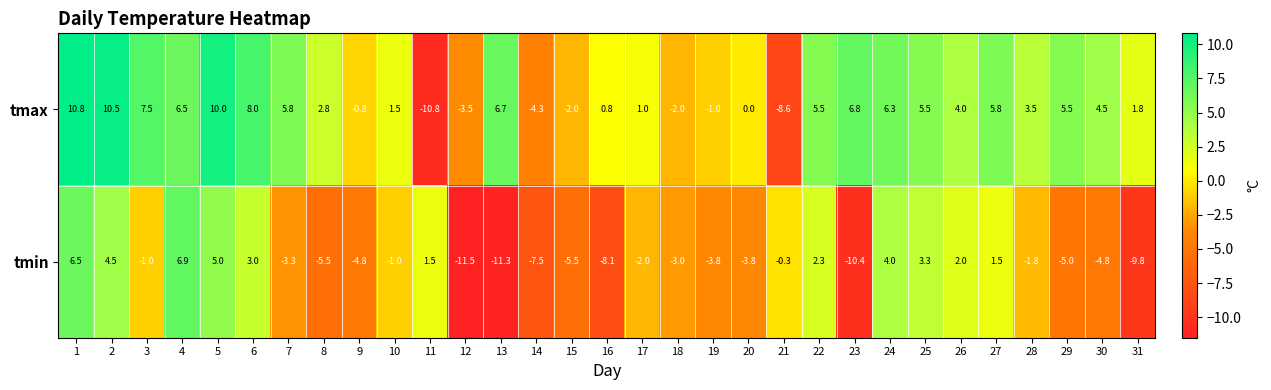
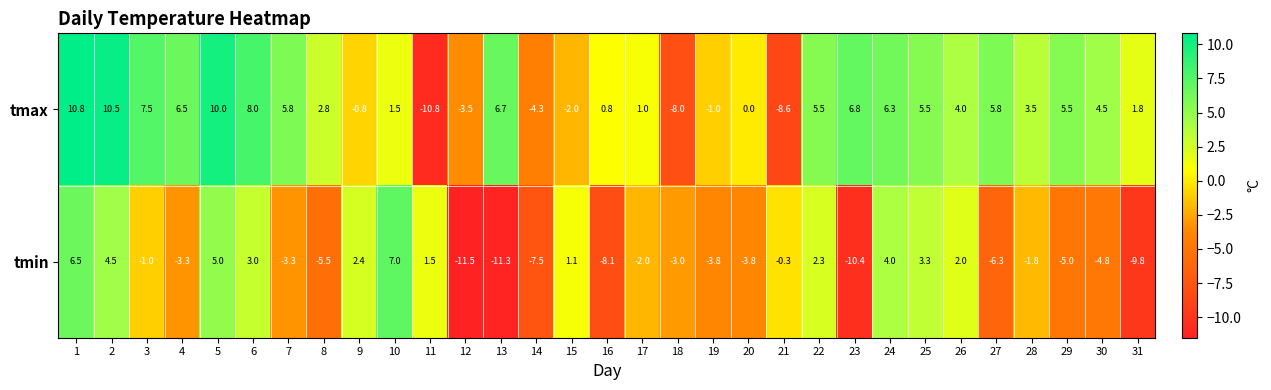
tmax, 18: -2.0 -> -8.0
tmin, 4: 6.9 -> -3.3
tmin, 9: -4.8 -> 2.4
tmin, 10: -1.0 -> 7.0
tmin, 15: -5.5 -> 1.1
tmin, 27: 1.5 -> -6.3
